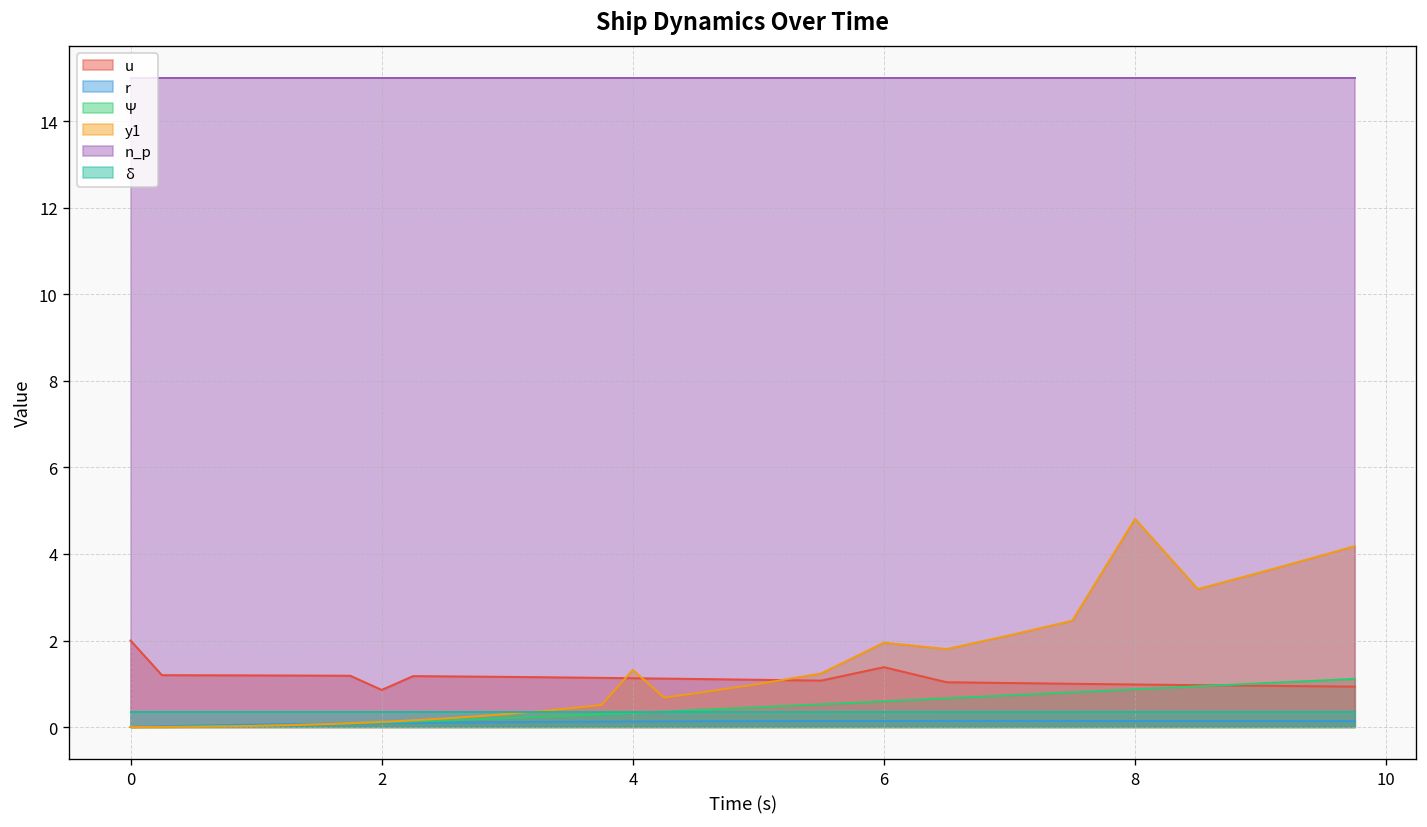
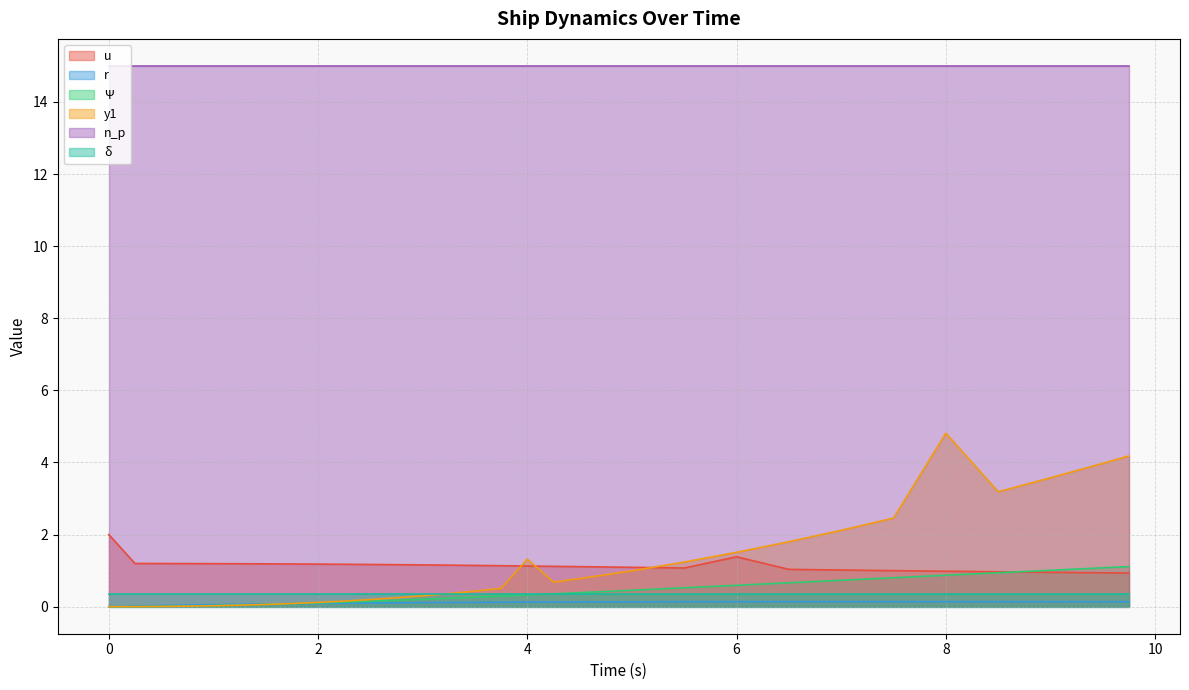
u, 2: 0.9 -> 1.2
y1, 6: 1.9 -> 1.5
